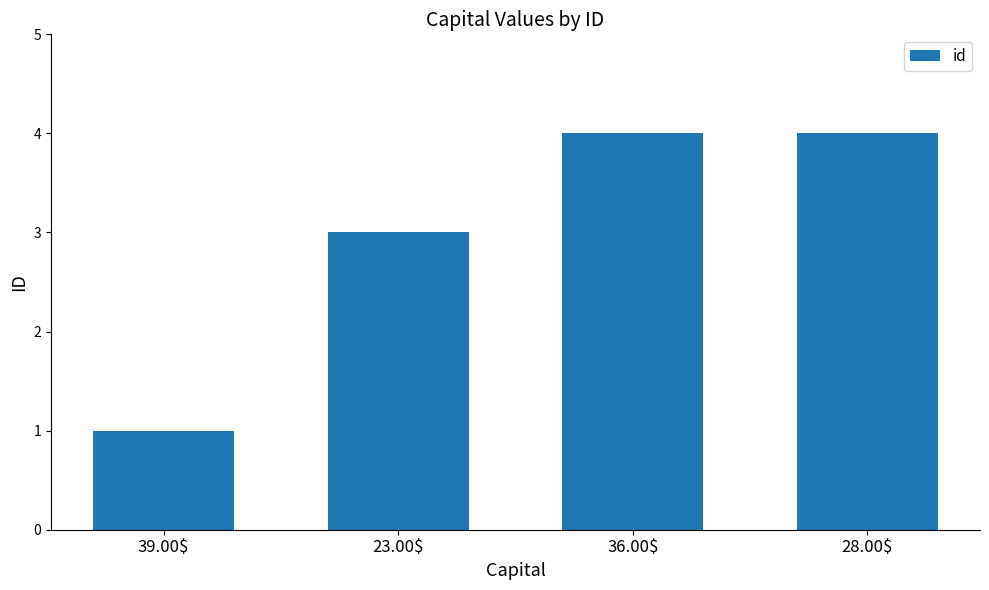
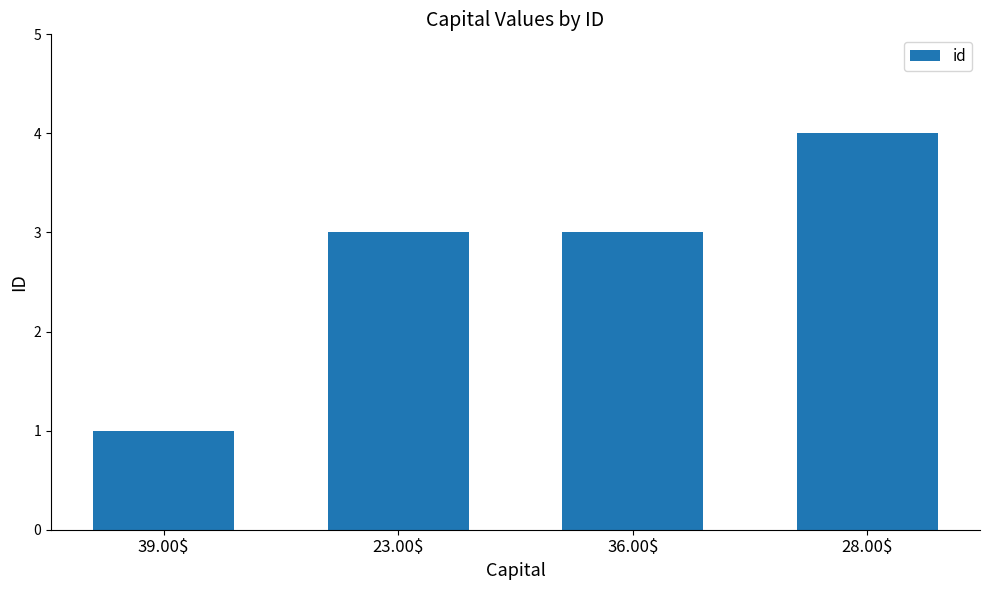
36.00$: 4 -> 3
